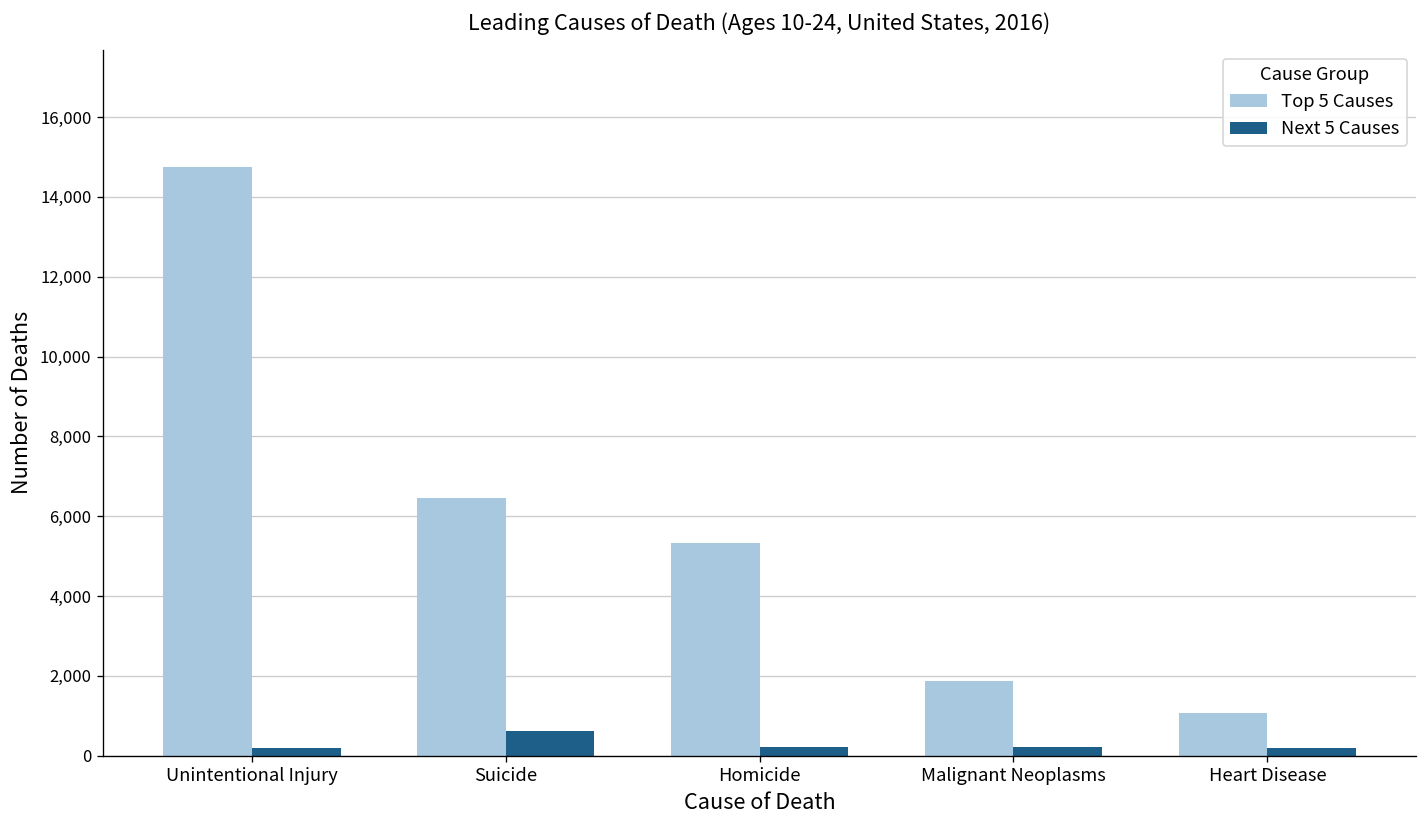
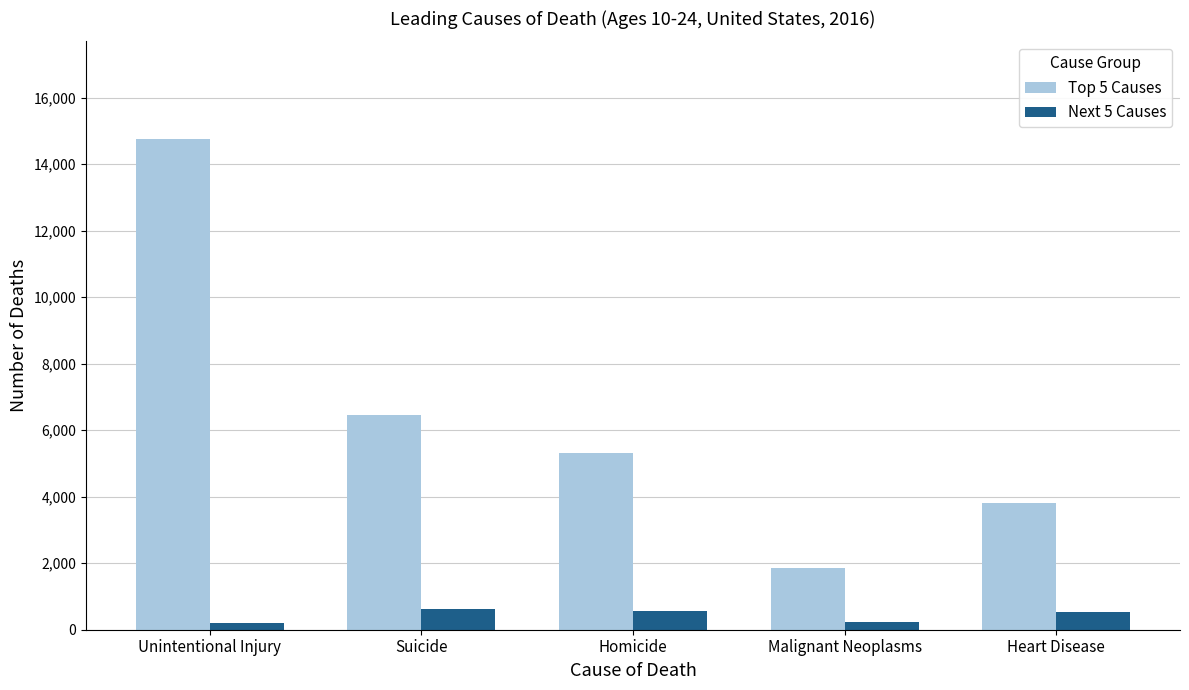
Next 5 Causes, Homicide: 200 -> 500
Top 5 Causes, Heart Disease: 1,100 -> 3,800
Next 5 Causes, Heart Disease: 200 -> 500
